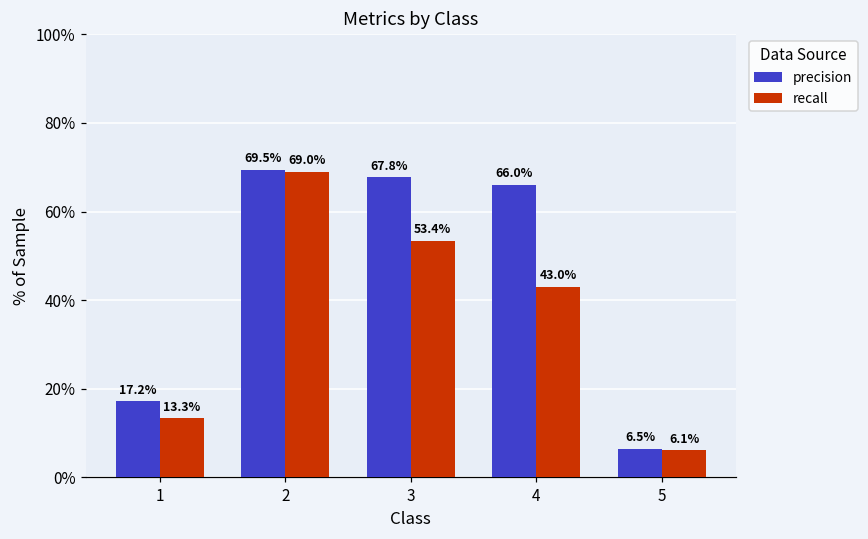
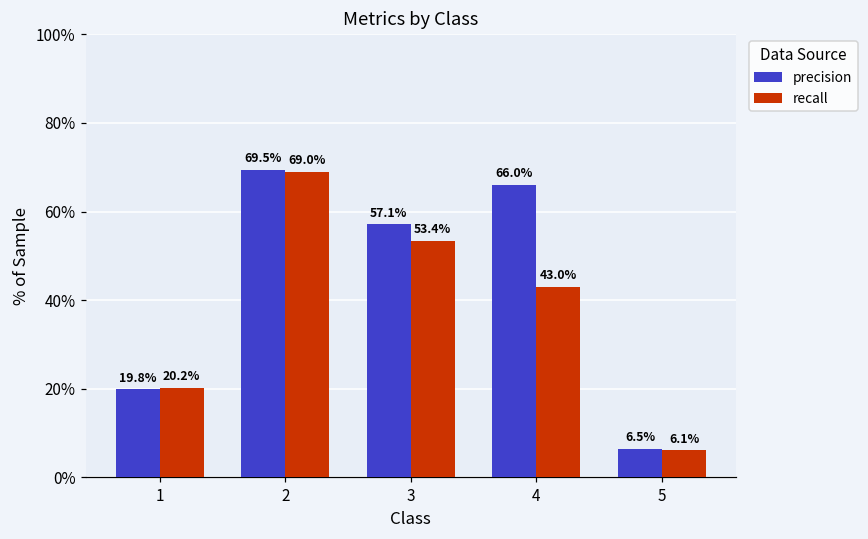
precision, 1: 17.2% -> 19.8%
recall, 1: 13.3% -> 20.2%
precision, 3: 67.8% -> 57.1%
